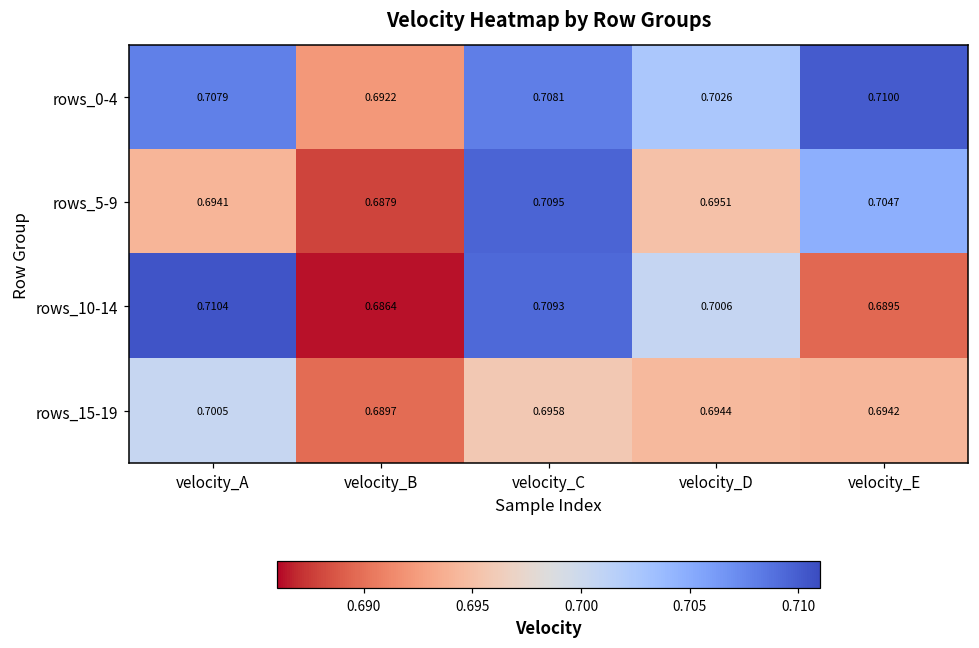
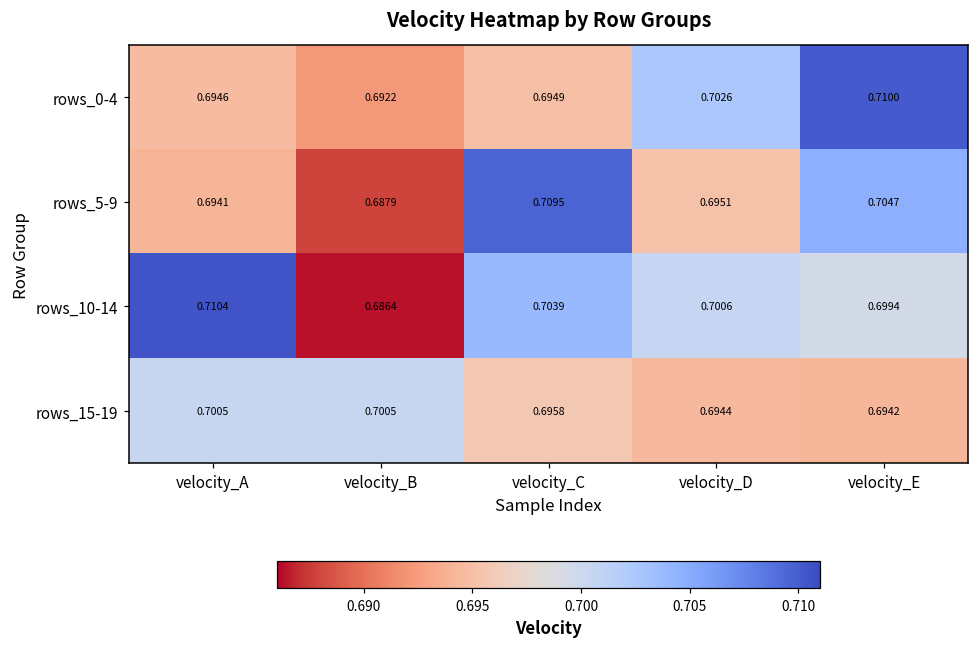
rows_0-4, velocity_A: 0.7079 -> 0.6946
rows_0-4, velocity_C: 0.7081 -> 0.6949
rows_10-14, velocity_C: 0.7093 -> 0.7039
rows_10-14, velocity_E: 0.6895 -> 0.6994
rows_15-19, velocity_B: 0.6897 -> 0.7005
